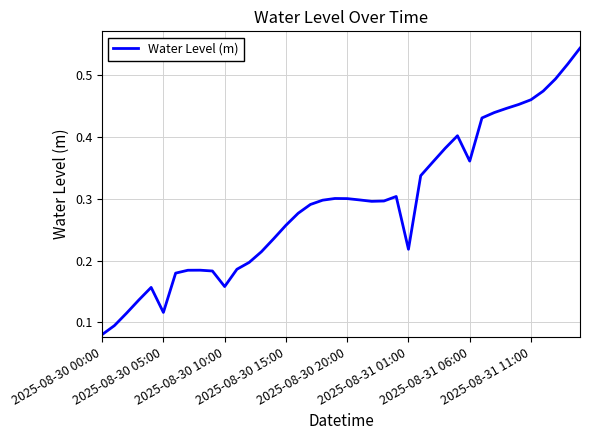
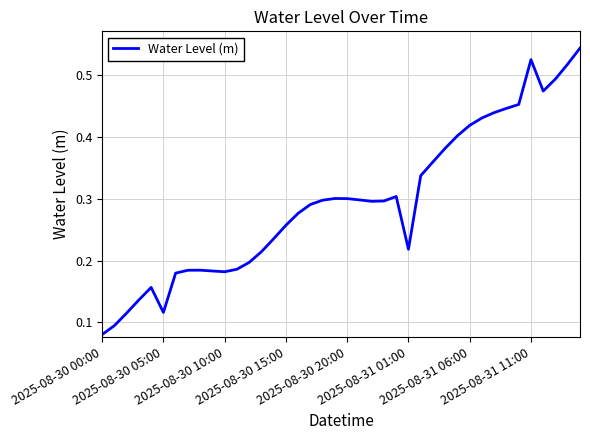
2025-08-30 10:00: 0.16 -> 0.18
2025-08-31 06:00: 0.36 -> 0.42
2025-08-31 11:00: 0.46 -> 0.53
